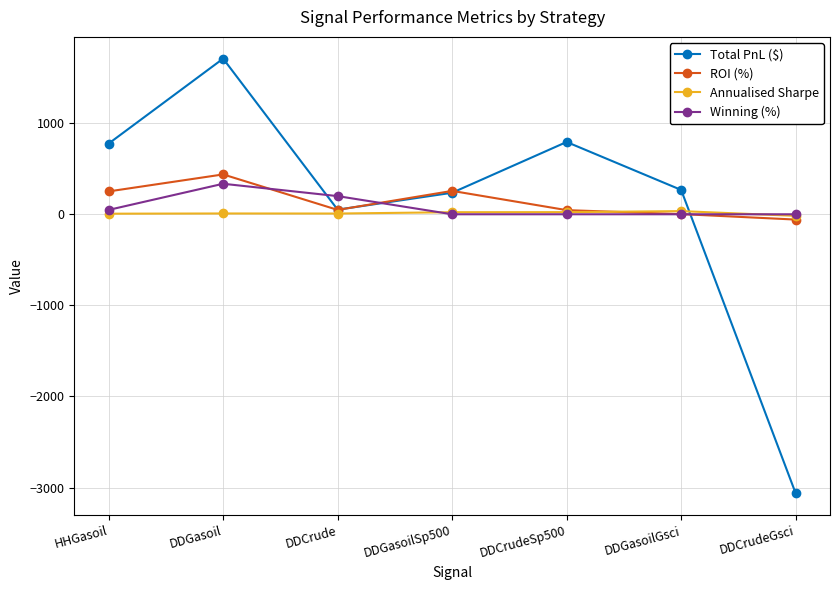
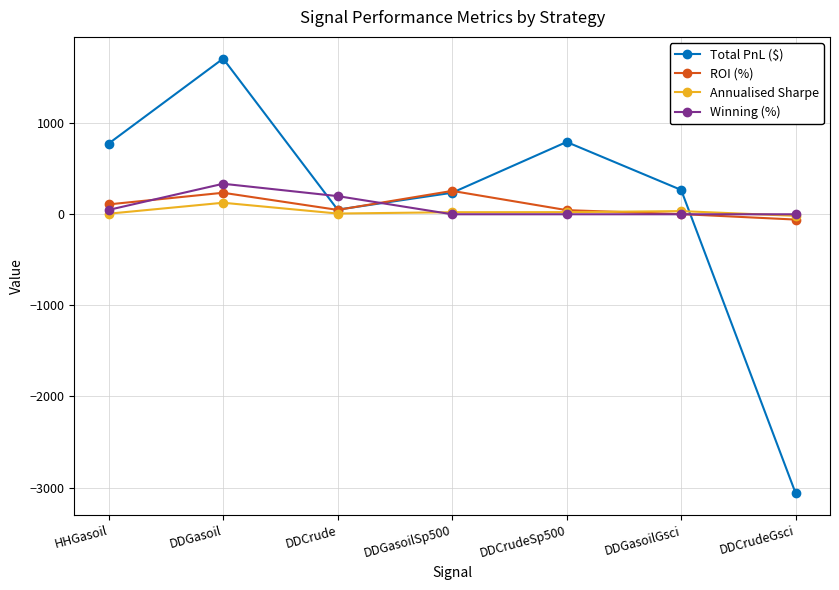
ROI (%), HHGasoil: 300 -> 100
ROI (%), DDGasoil: 400 -> 200
Annualised Sharpe, DDGasoil: 0 -> 100
